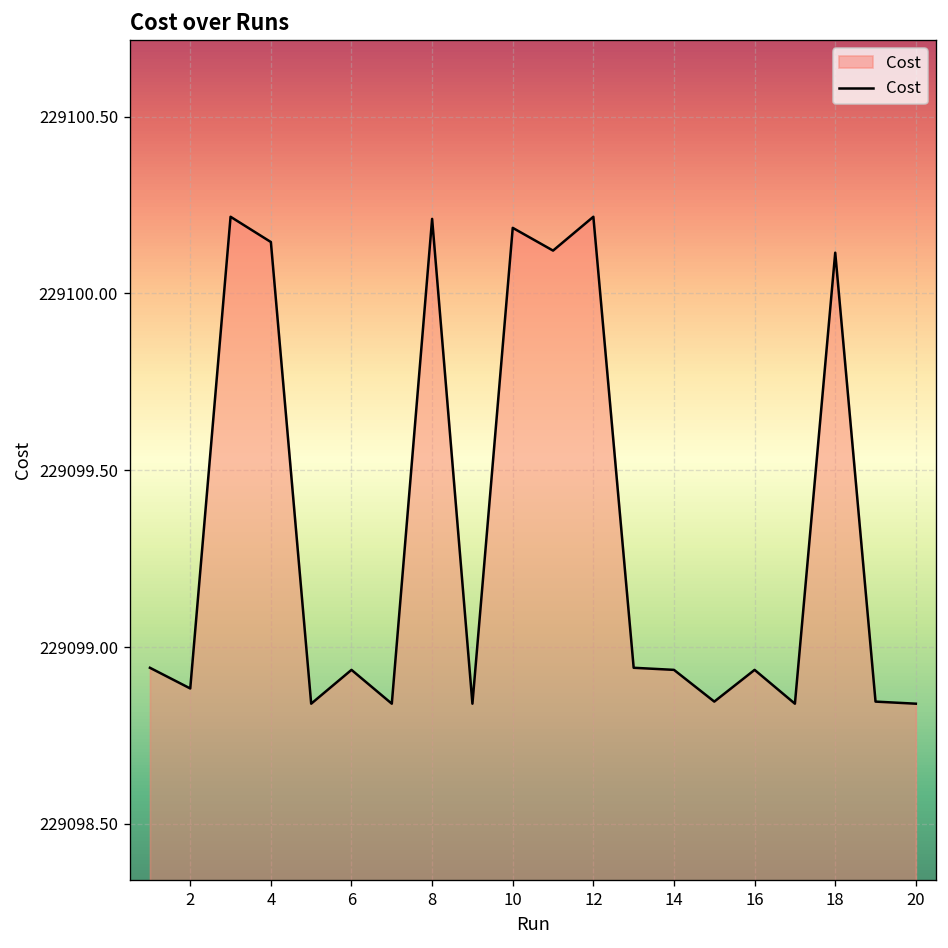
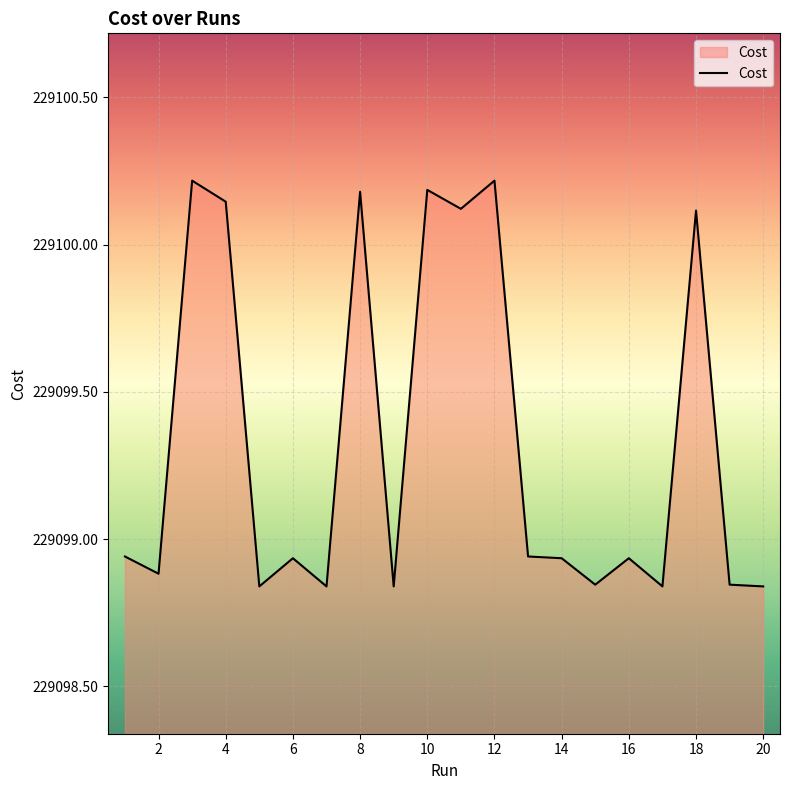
8: 229100.21 -> 229100.18
